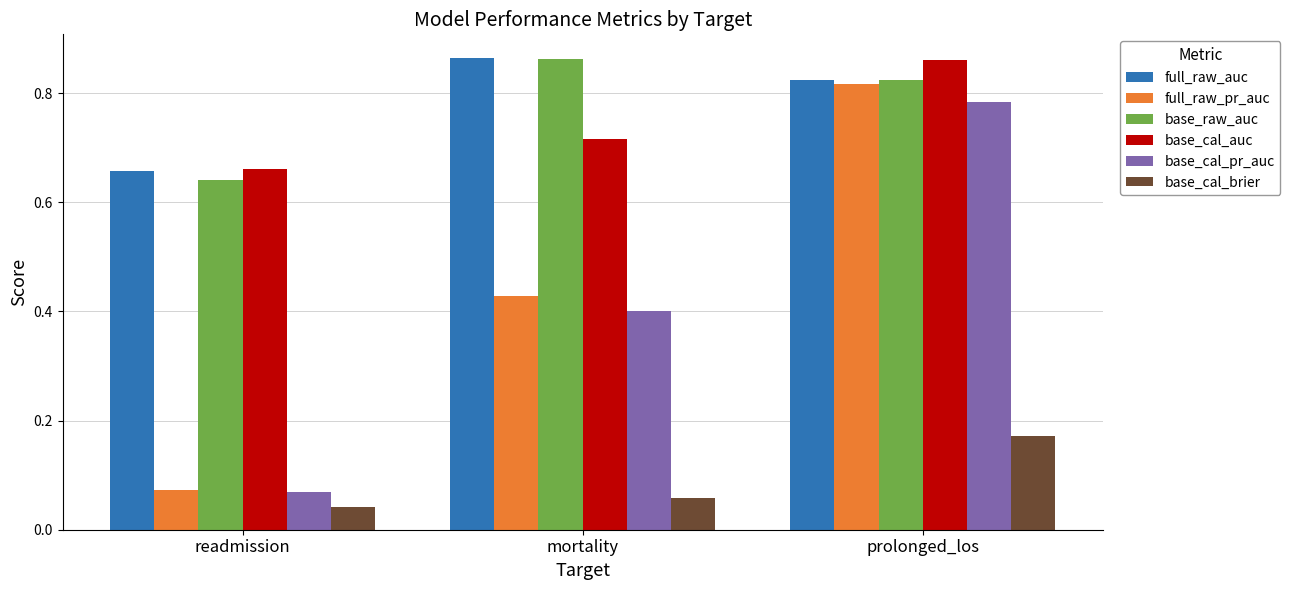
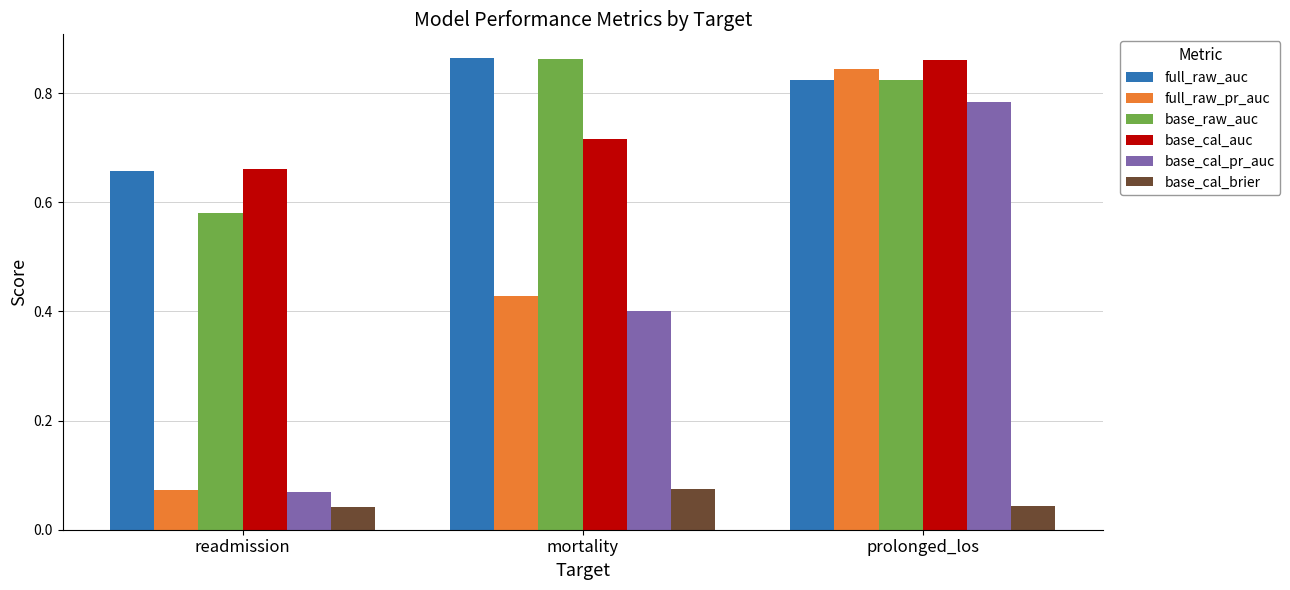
base_raw_auc, readmission: 0.64 -> 0.58
base_cal_brier, mortality: 0.06 -> 0.07
full_raw_pr_auc, prolonged_los: 0.82 -> 0.84
base_cal_brier, prolonged_los: 0.17 -> 0.04
